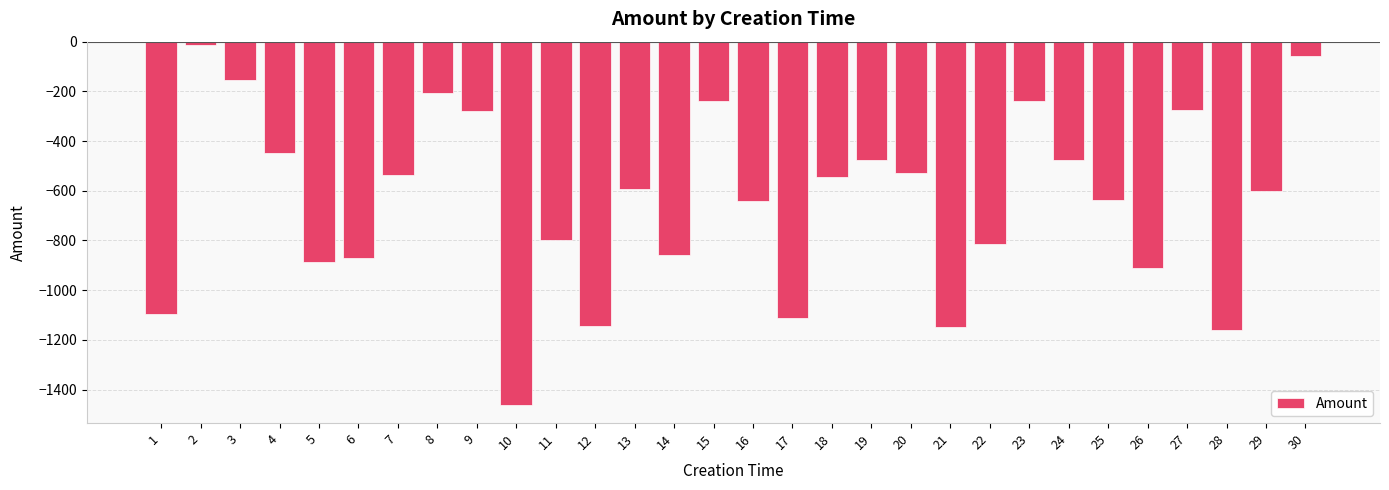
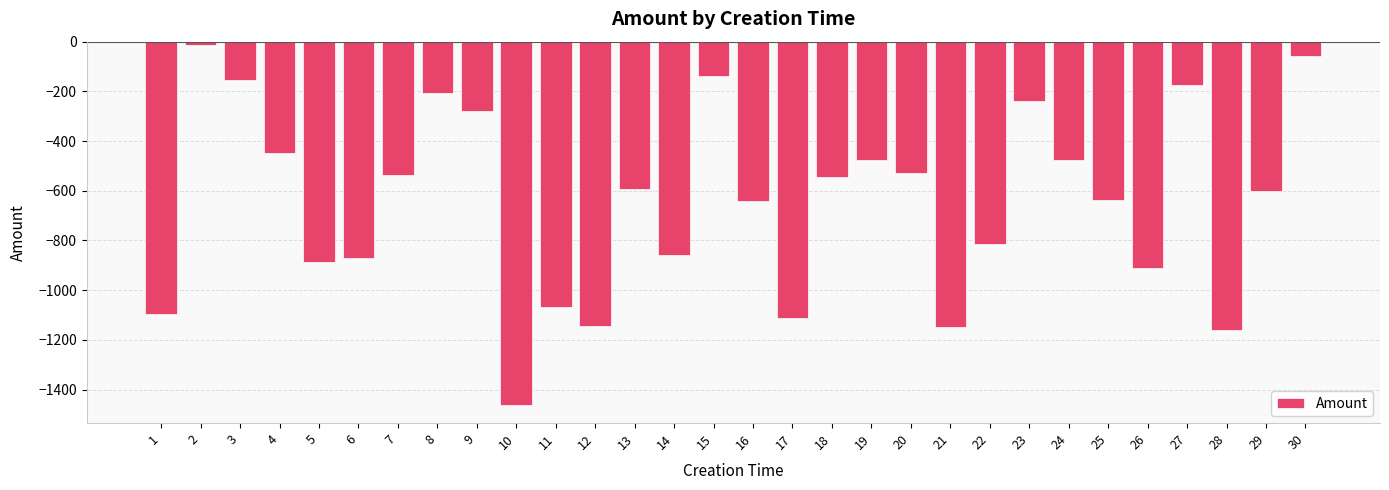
11: -800 -> -1070
15: -240 -> -140
27: -280 -> -180
